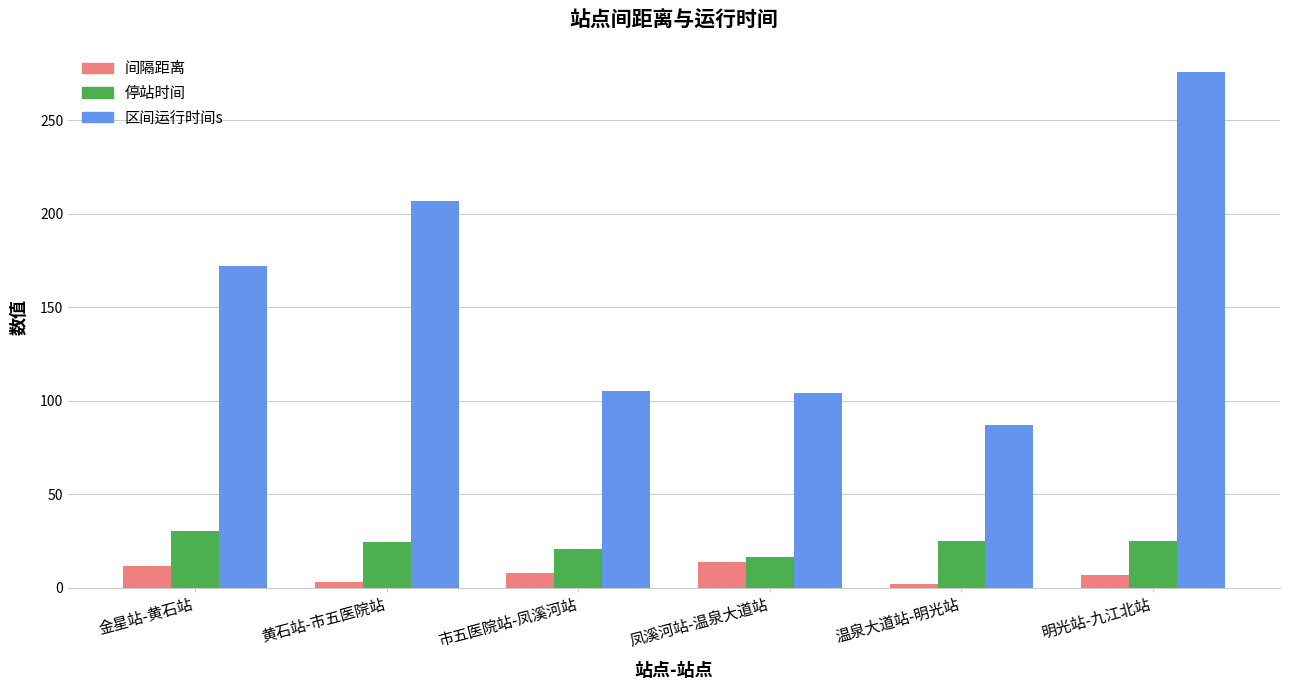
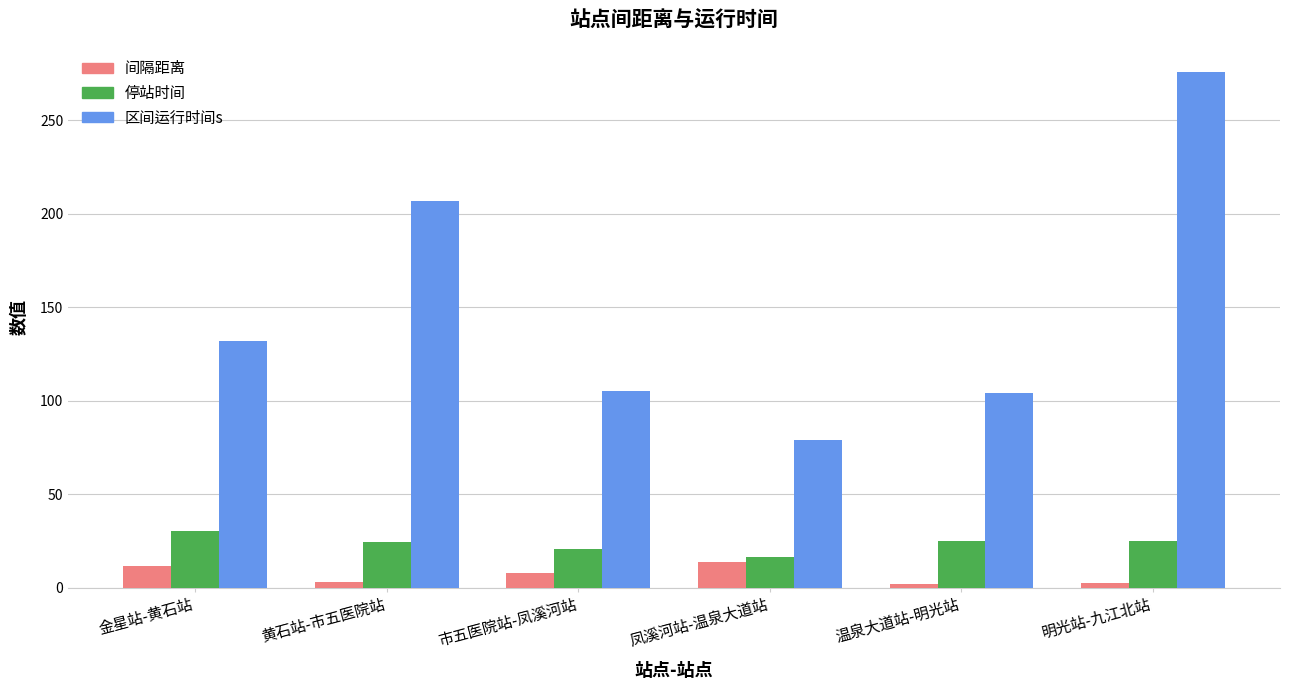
区间运行时间s, 金星站-黄石站: 172 -> 132
区间运行时间s, 凤溪河站-温泉大道站: 104 -> 79
区间运行时间s, 温泉大道站-明光站: 87 -> 104
间隔距离, 明光站-九江北站: 7 -> 2
